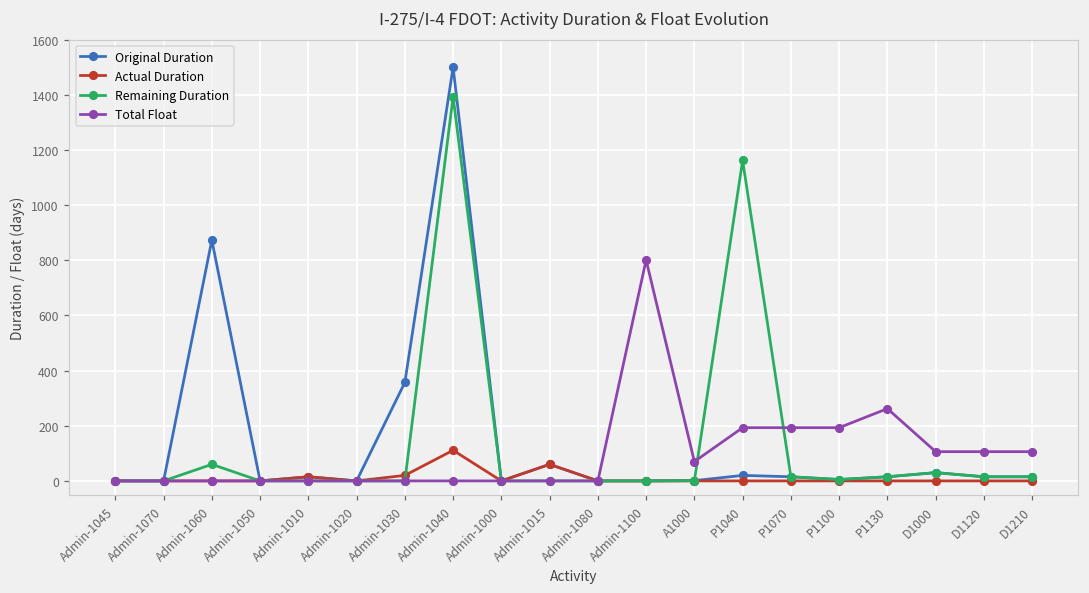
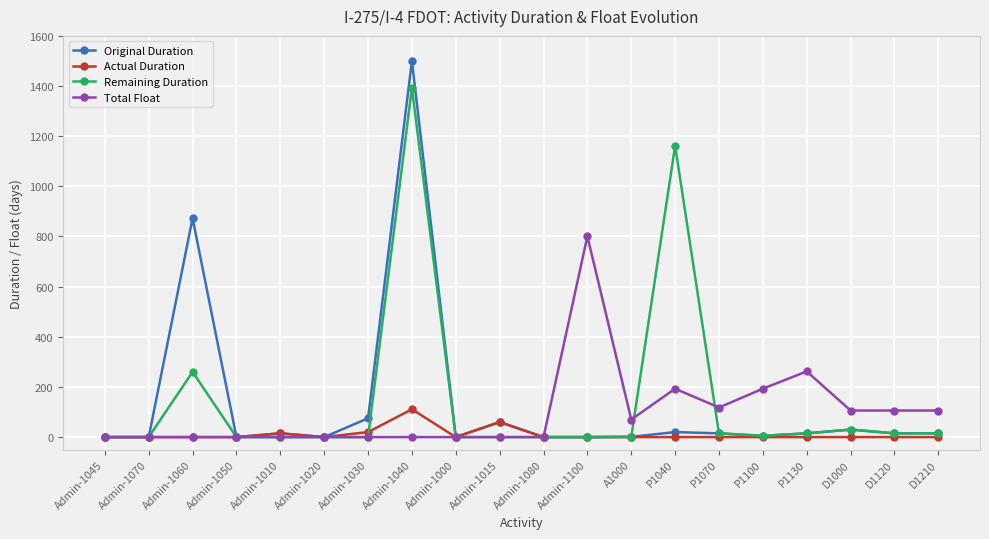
Remaining Duration, Admin-1060: 60 -> 260
Original Duration, Admin-1030: 360 -> 80
Total Float, P1070: 190 -> 120
